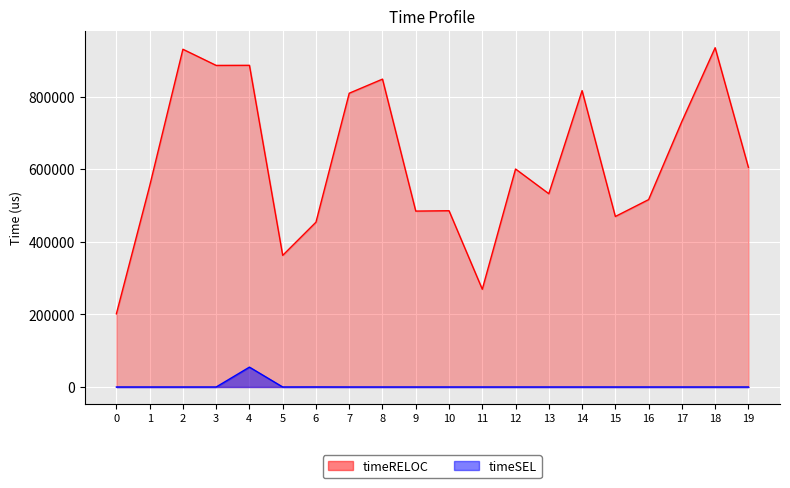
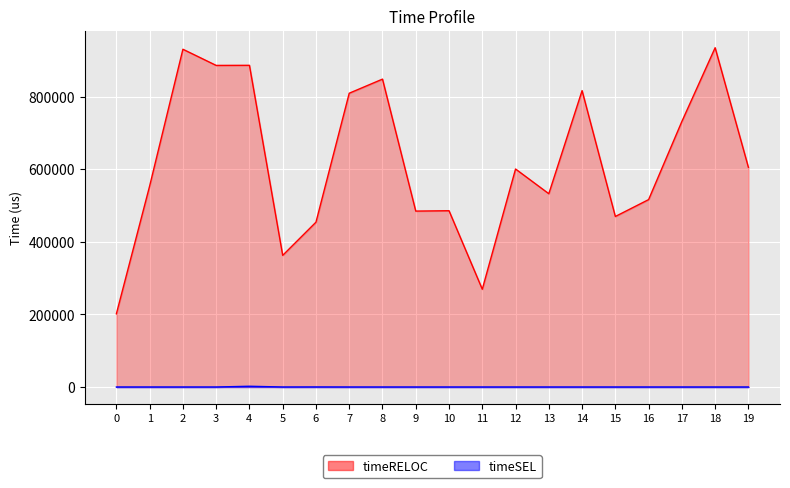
timeSEL, 4: 50000 -> 0
